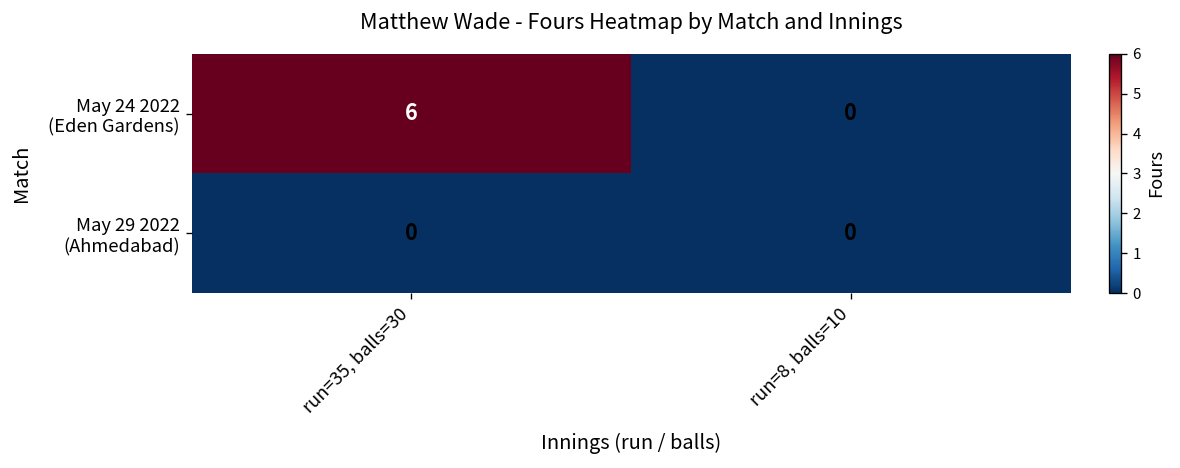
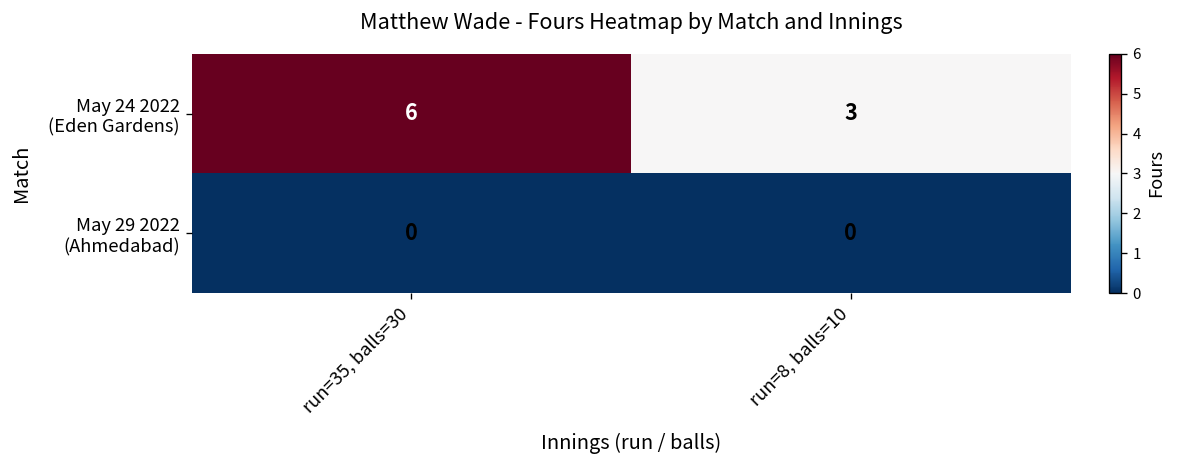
May 24 2022 (Eden Gardens), run=8, balls=10: 0 -> 3
